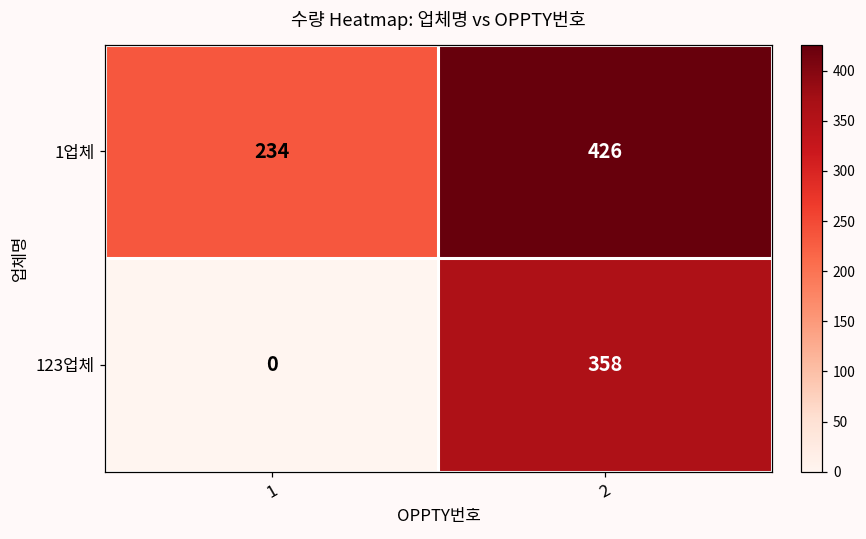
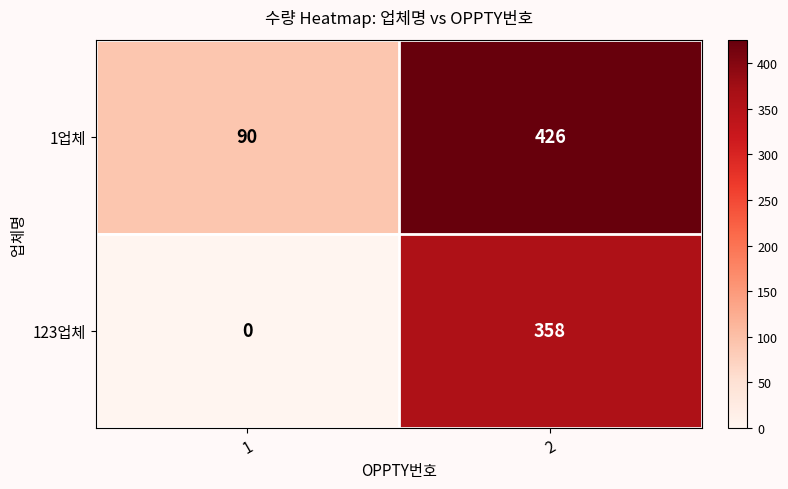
1업체, 1: 234 -> 90
